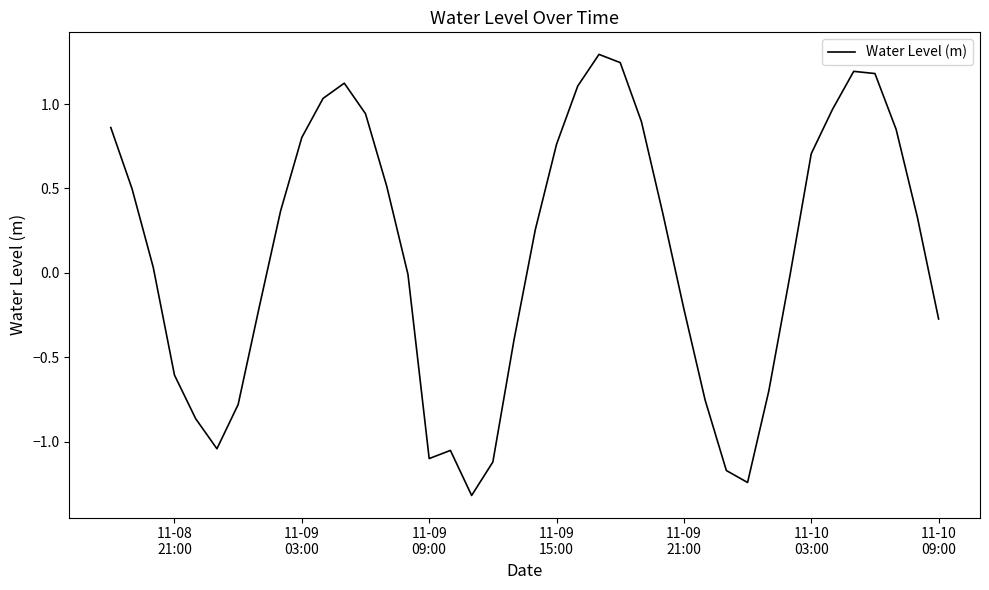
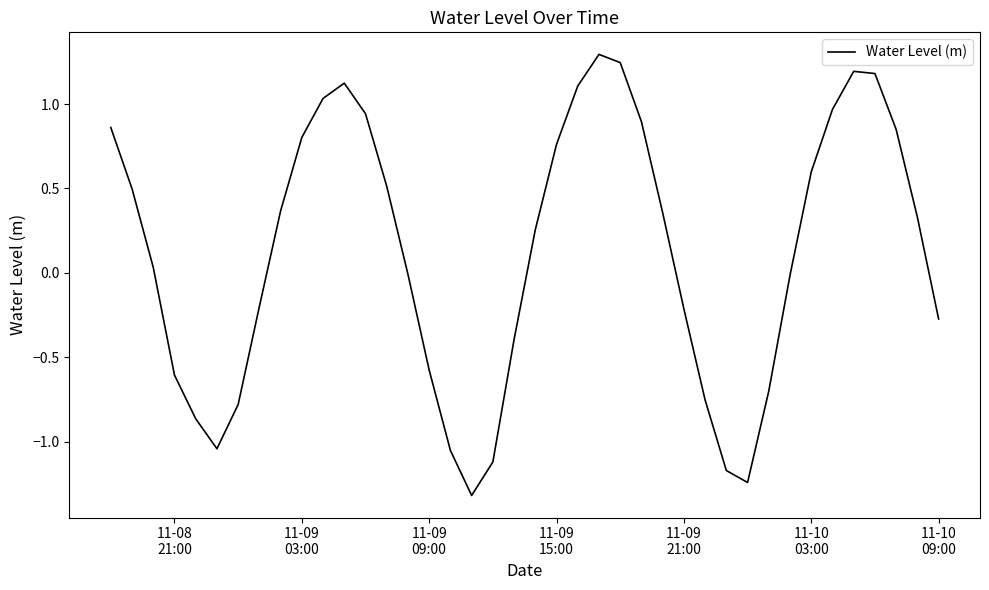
11-09 09:00: -1.10 -> -0.58
11-10 03:00: 0.71 -> 0.60
